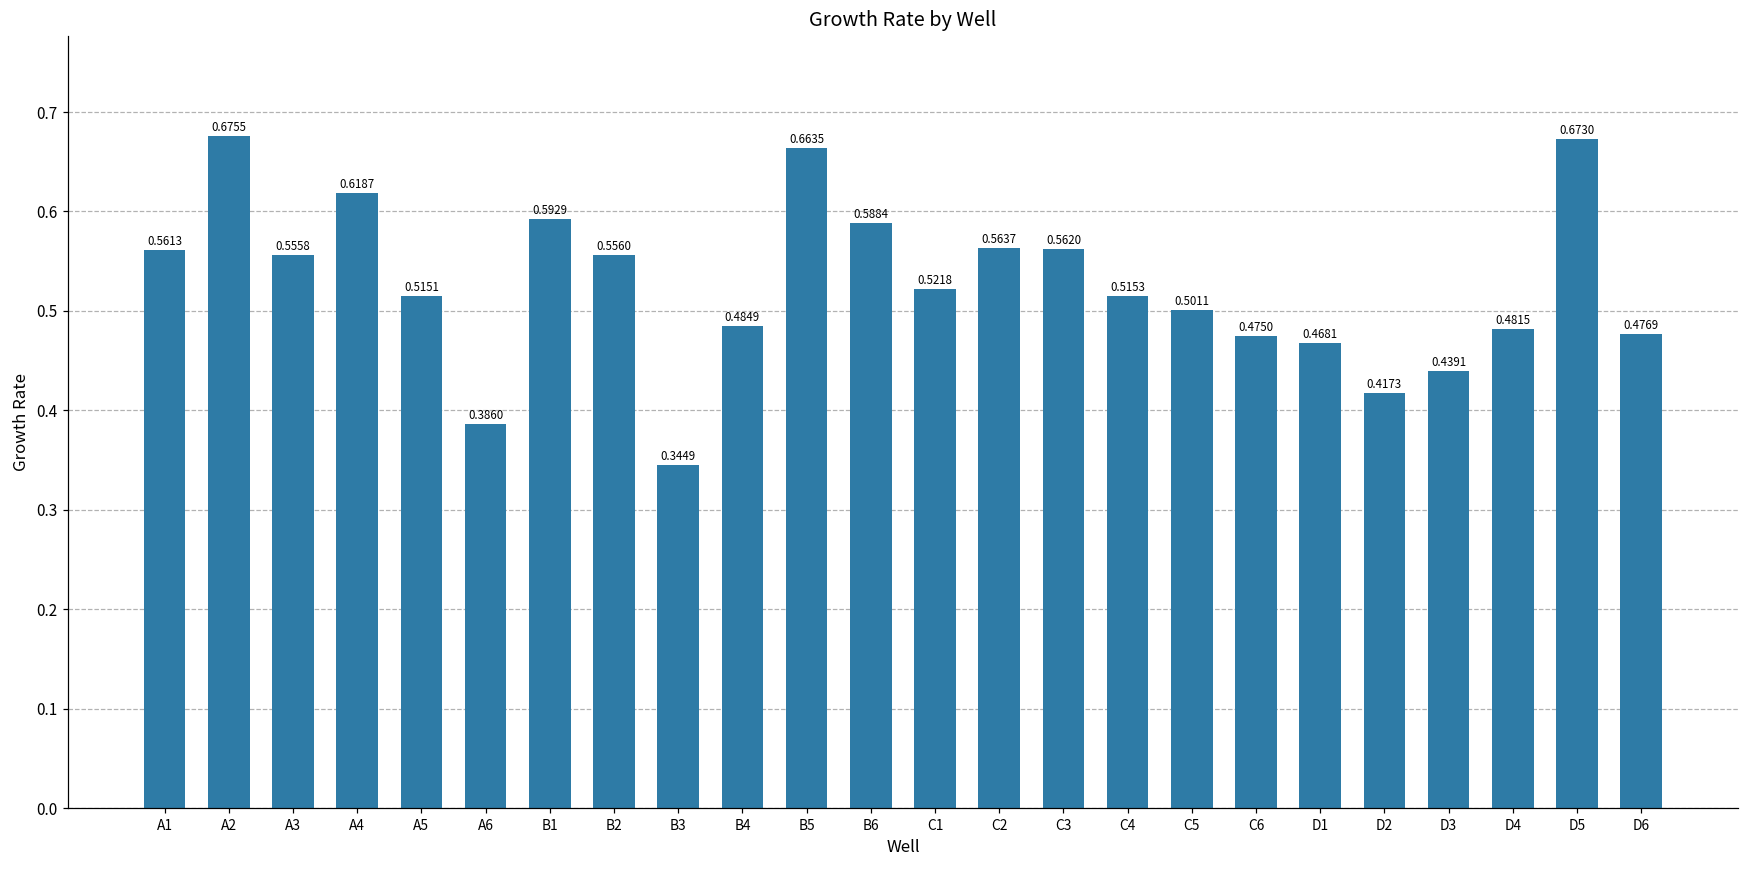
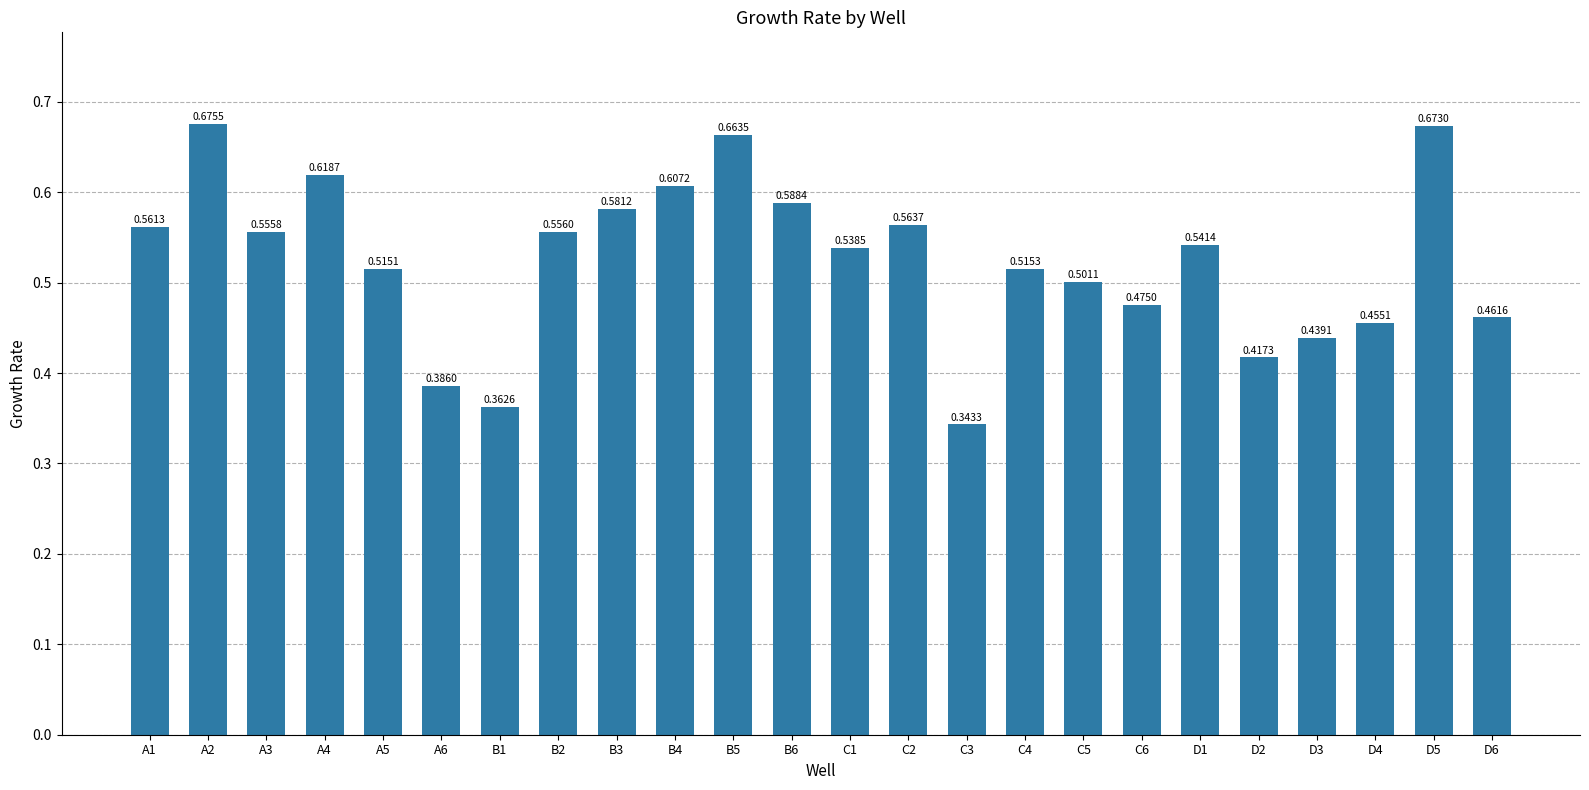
B1: 0.5929 -> 0.3626
B3: 0.3449 -> 0.5812
B4: 0.4849 -> 0.6072
C1: 0.5218 -> 0.5385
C3: 0.5620 -> 0.3433
D1: 0.4681 -> 0.5414
D4: 0.4815 -> 0.4551
D6: 0.4769 -> 0.4616
